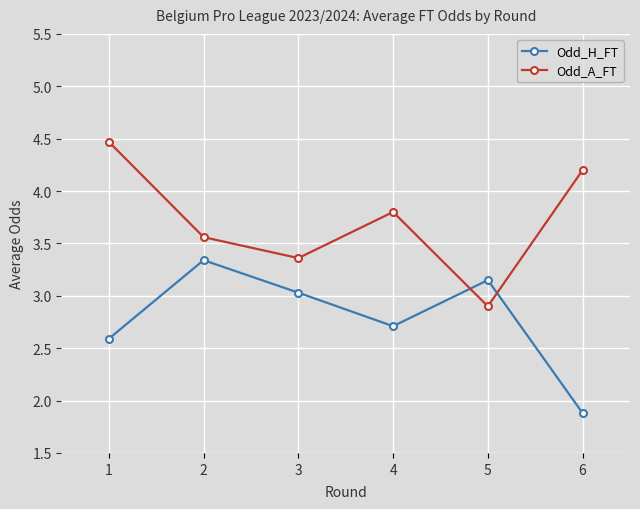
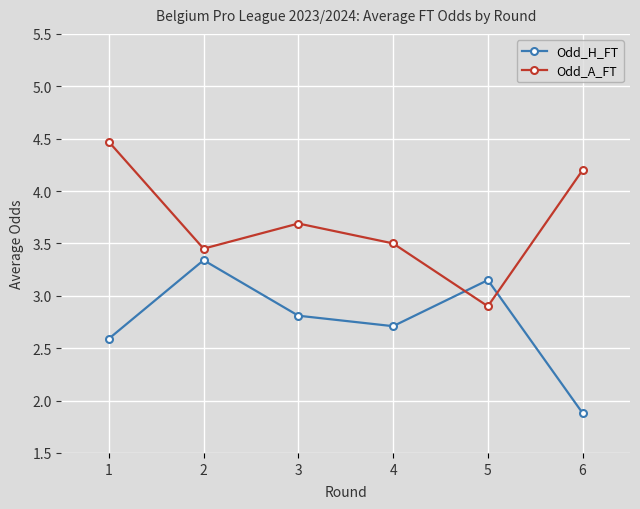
Odd_A_FT, 2: 3.56 -> 3.45
Odd_H_FT, 3: 3.03 -> 2.81
Odd_A_FT, 3: 3.36 -> 3.69
Odd_A_FT, 4: 3.8 -> 3.5
